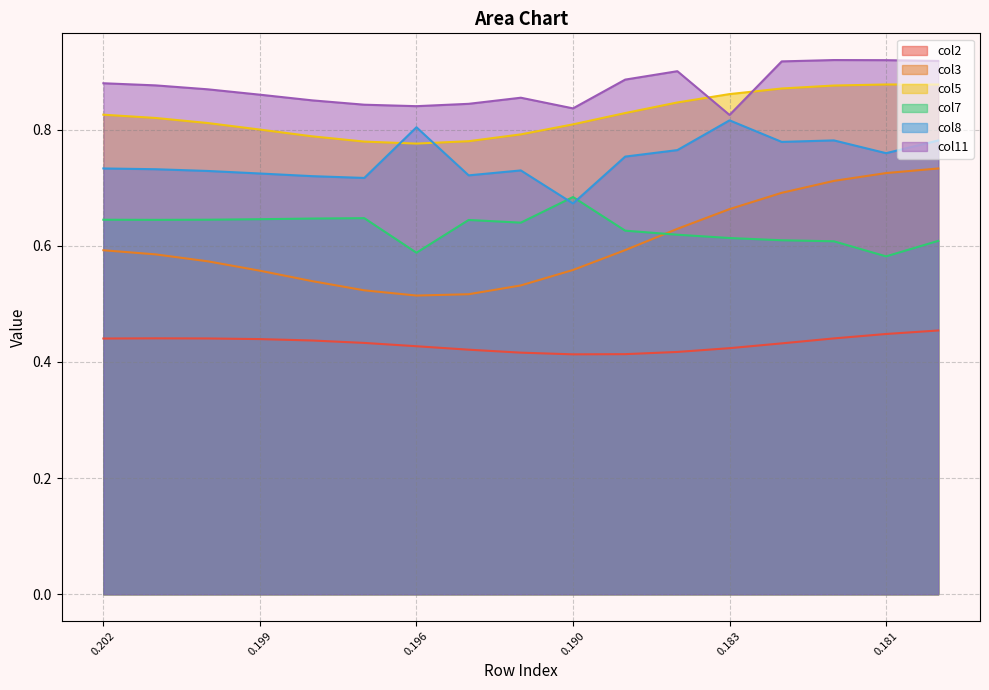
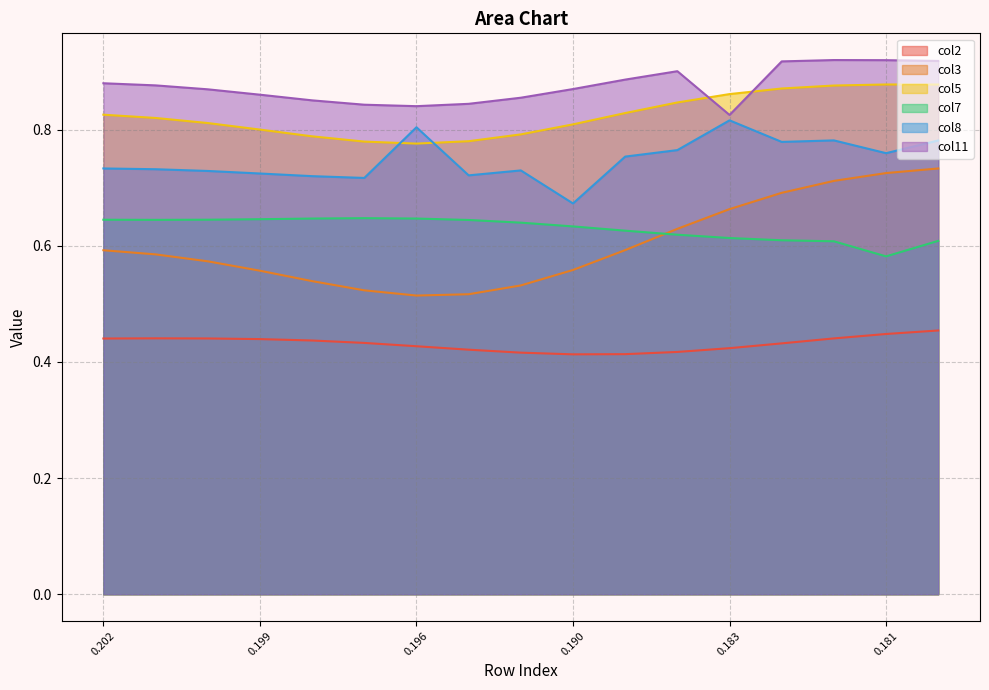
col7, 0.196: 0.59 -> 0.65
col7, 0.190: 0.68 -> 0.63
col11, 0.190: 0.84 -> 0.87
